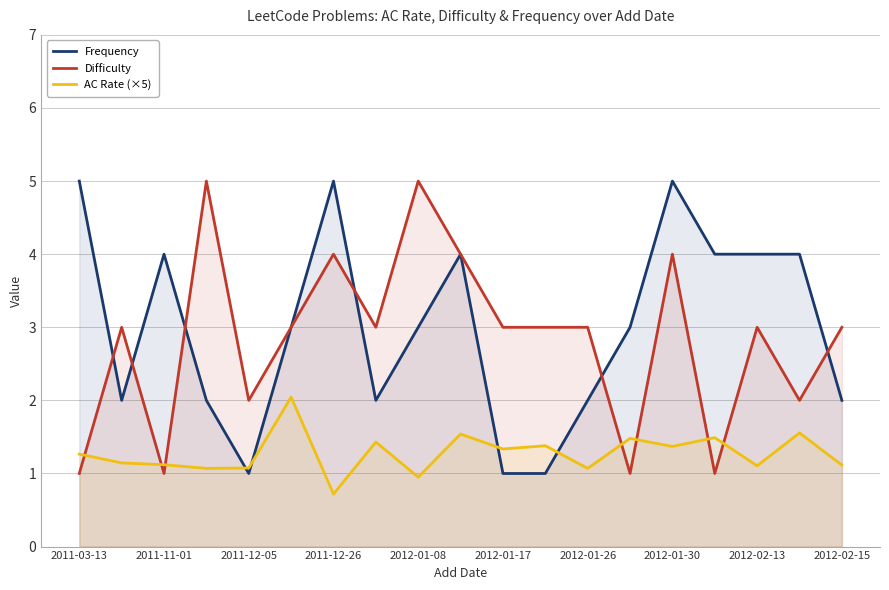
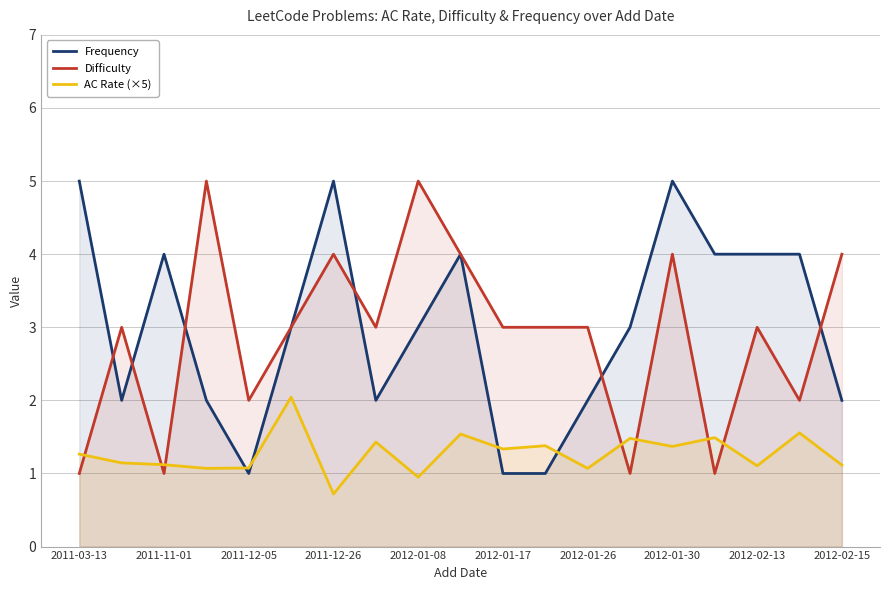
Difficulty, 2012-02-15: 3 -> 4
